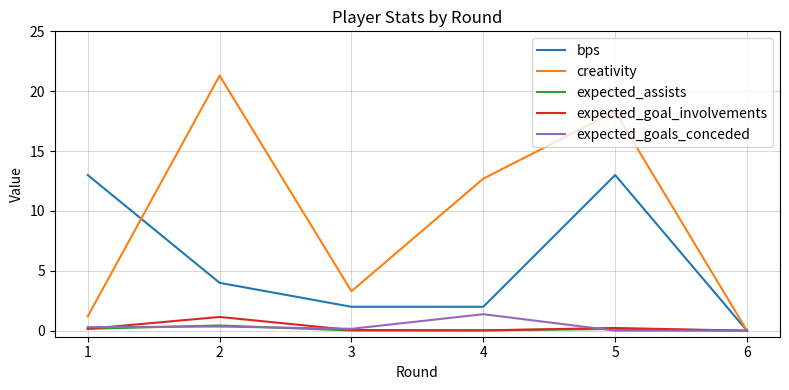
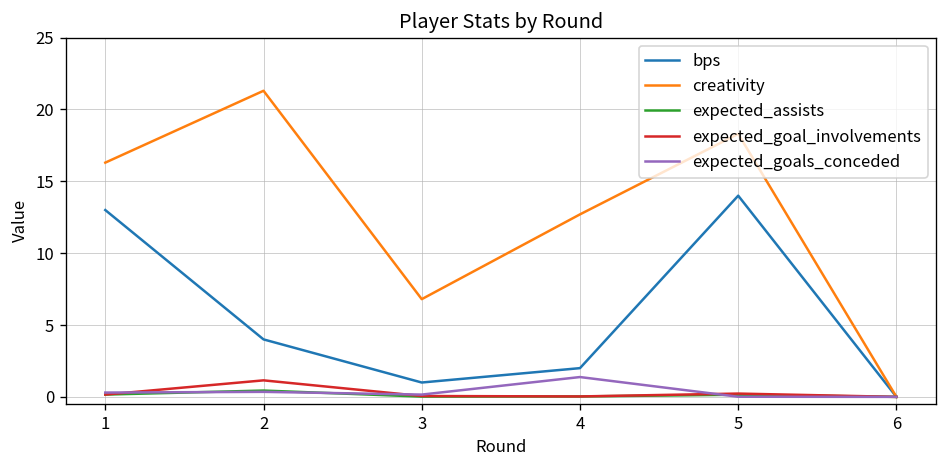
creativity, 1: 1.2 -> 16.3
bps, 3: 2 -> 1
creativity, 3: 3.3 -> 6.8
bps, 5: 13 -> 14
